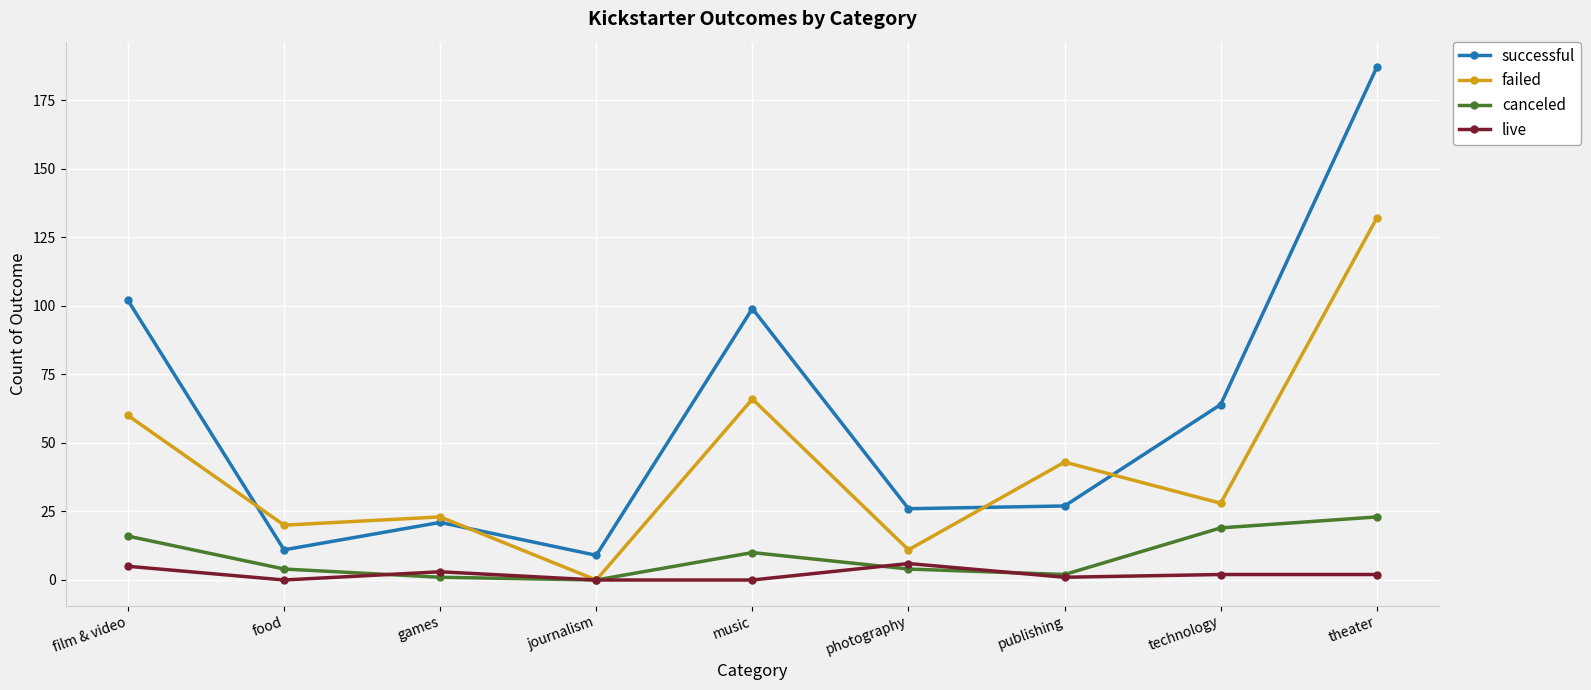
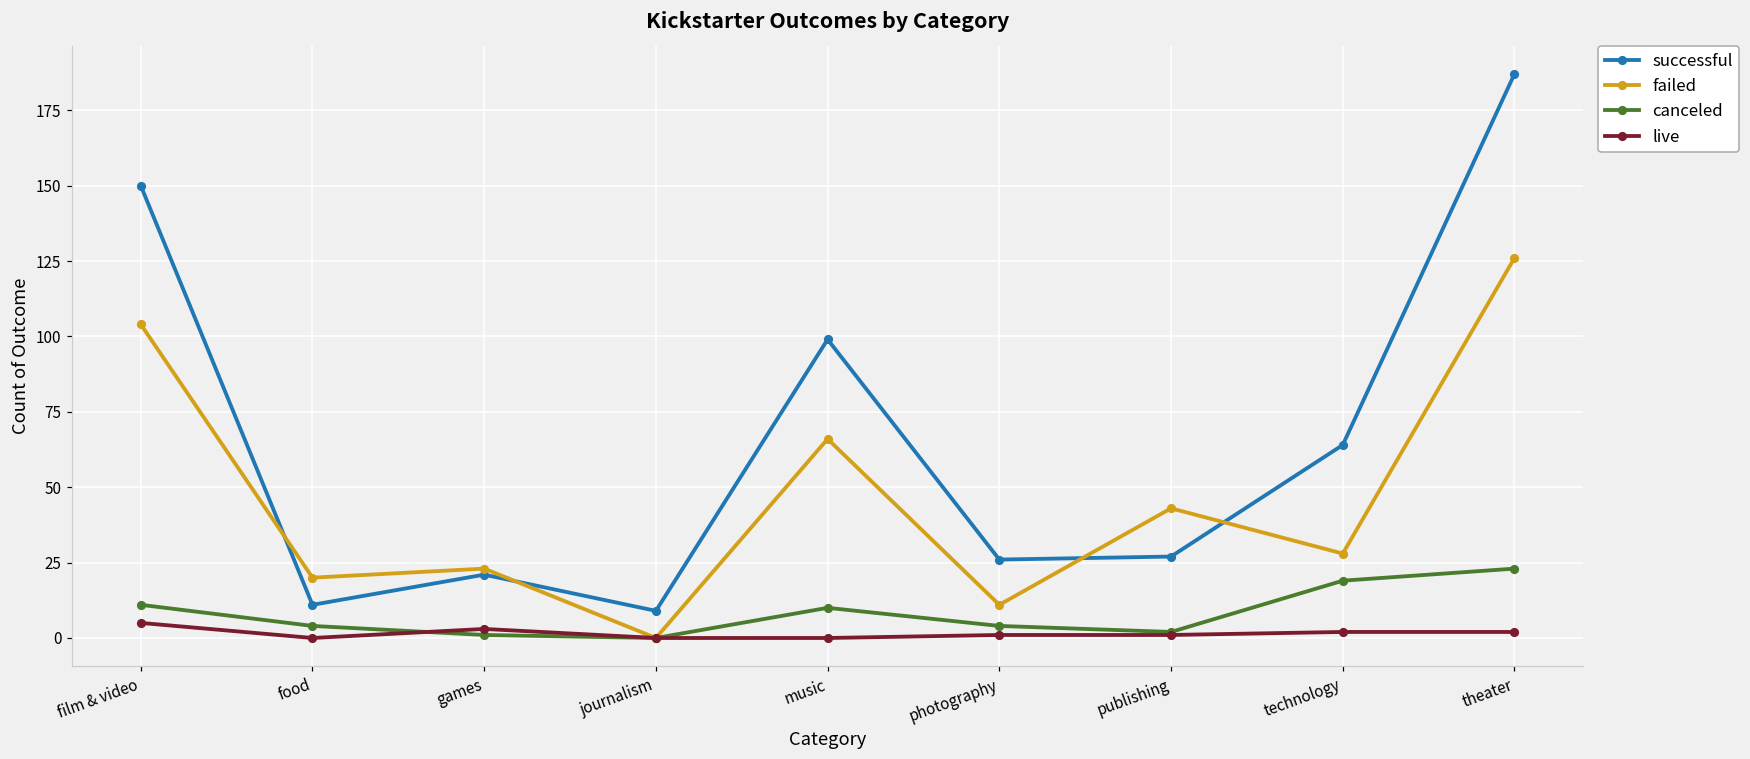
successful, film & video: 102 -> 150
failed, film & video: 60 -> 104
canceled, film & video: 16 -> 11
live, photography: 6 -> 1
failed, theater: 132 -> 126
